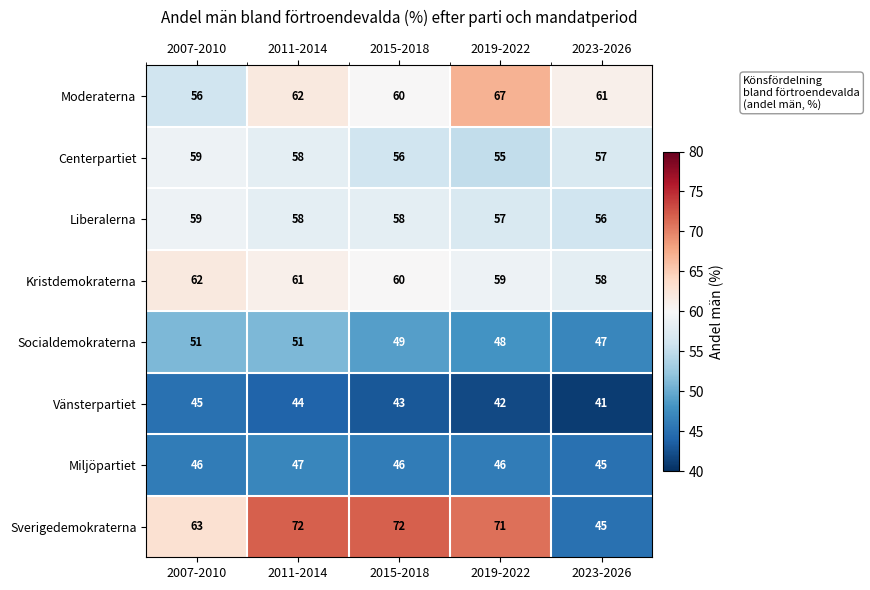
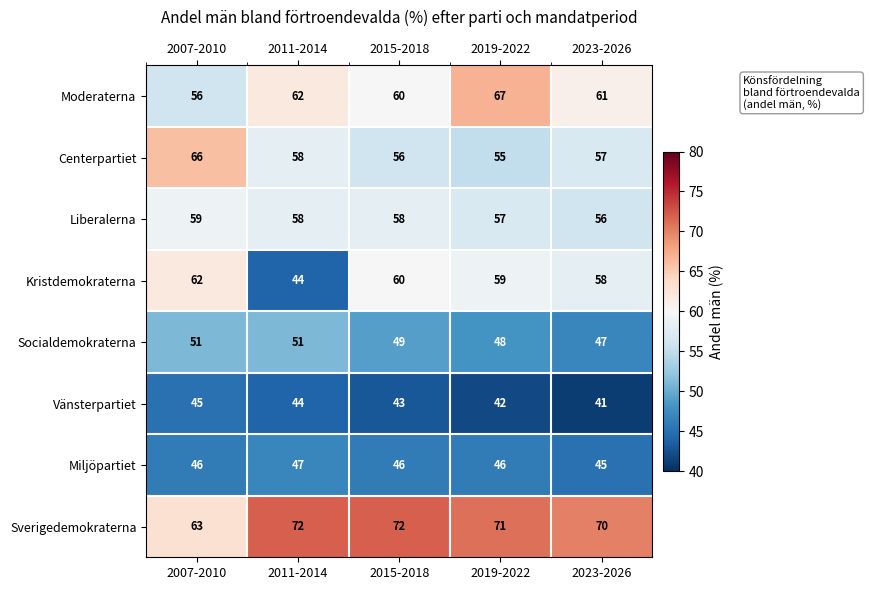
Centerpartiet, 2007-2010: 59 -> 66
Kristdemokraterna, 2011-2014: 61 -> 44
Sverigedemokraterna, 2023-2026: 45 -> 70
